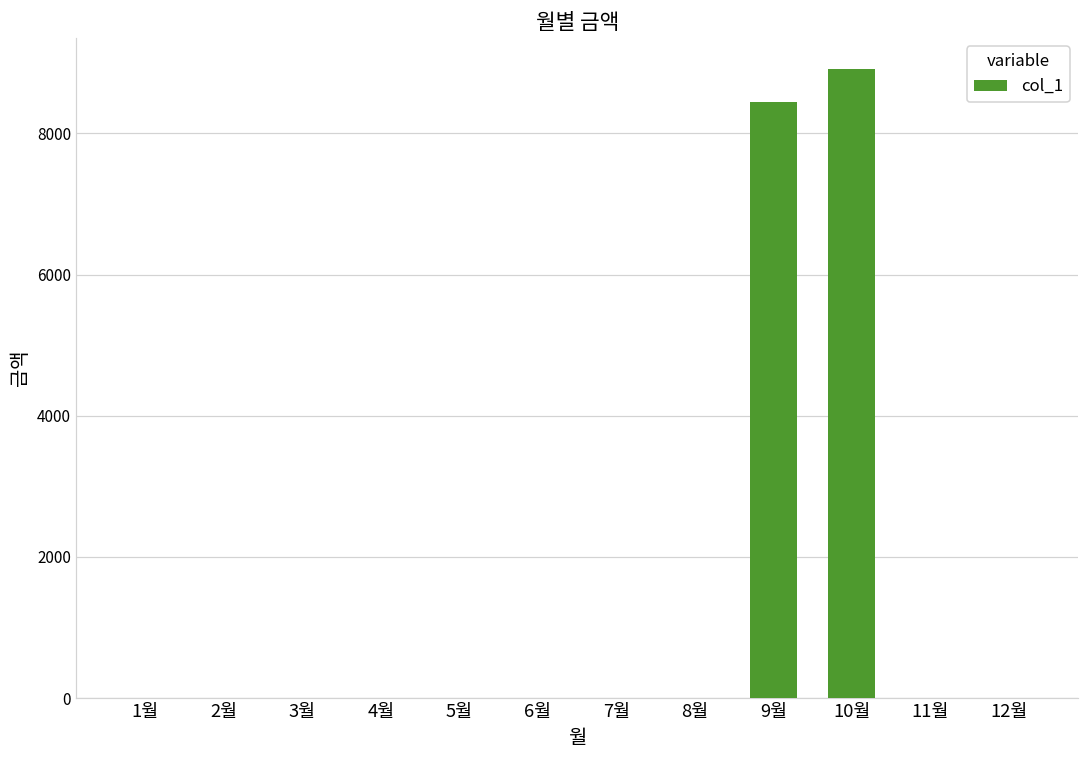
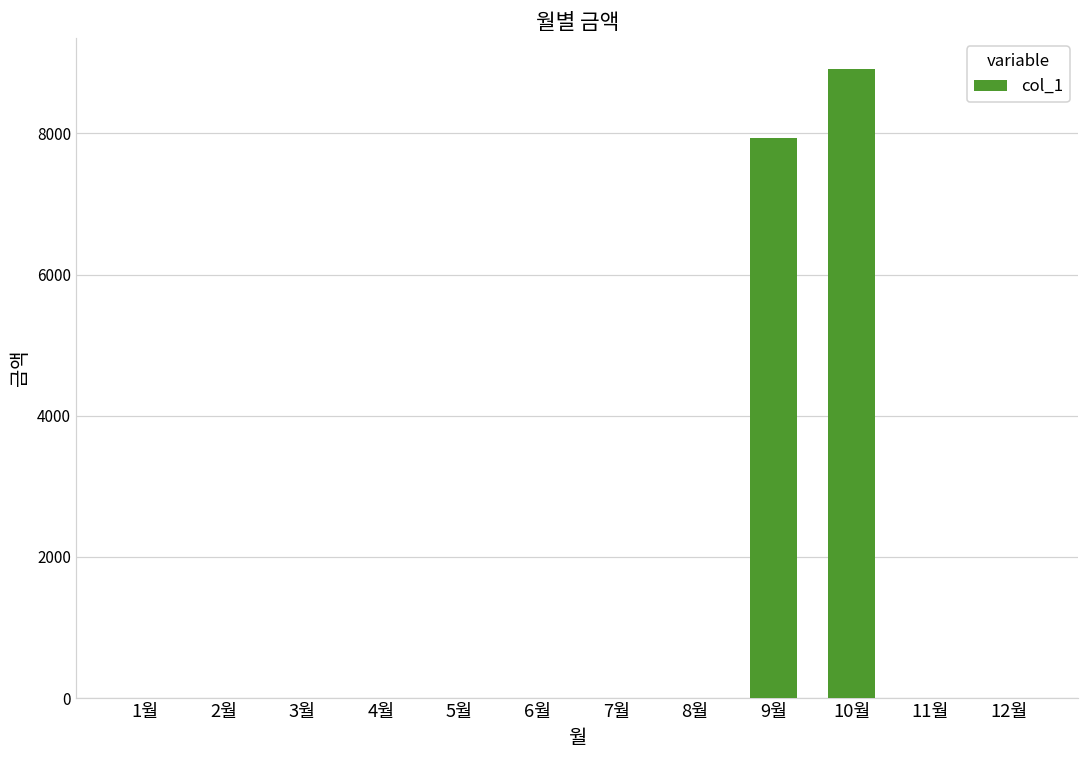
9월: 8400 -> 7900
